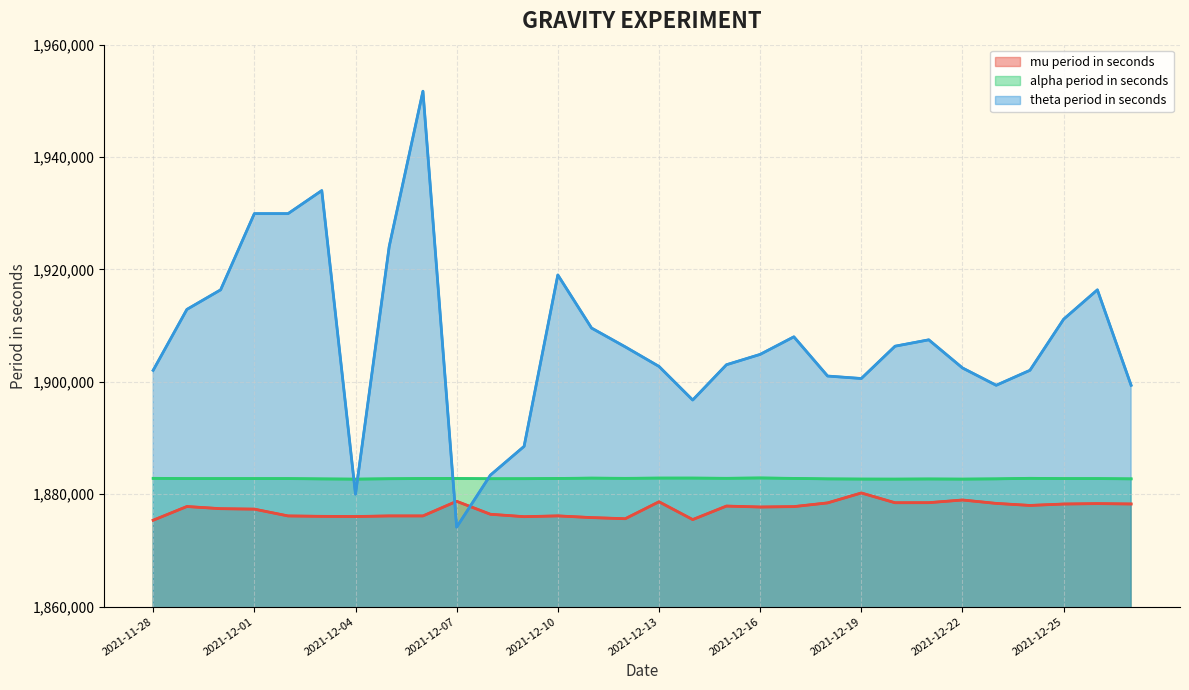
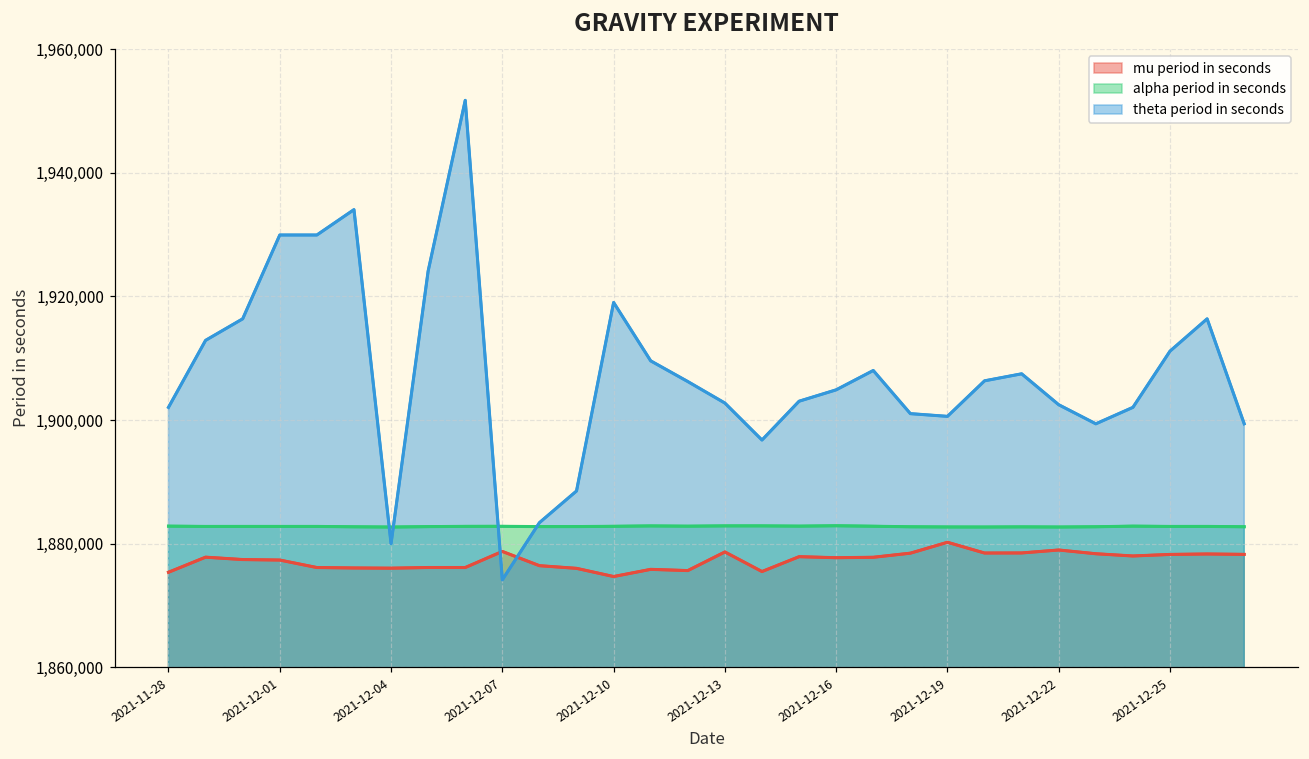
mu period in seconds, 2021-12-10: 1,876,000 -> 1,875,000
